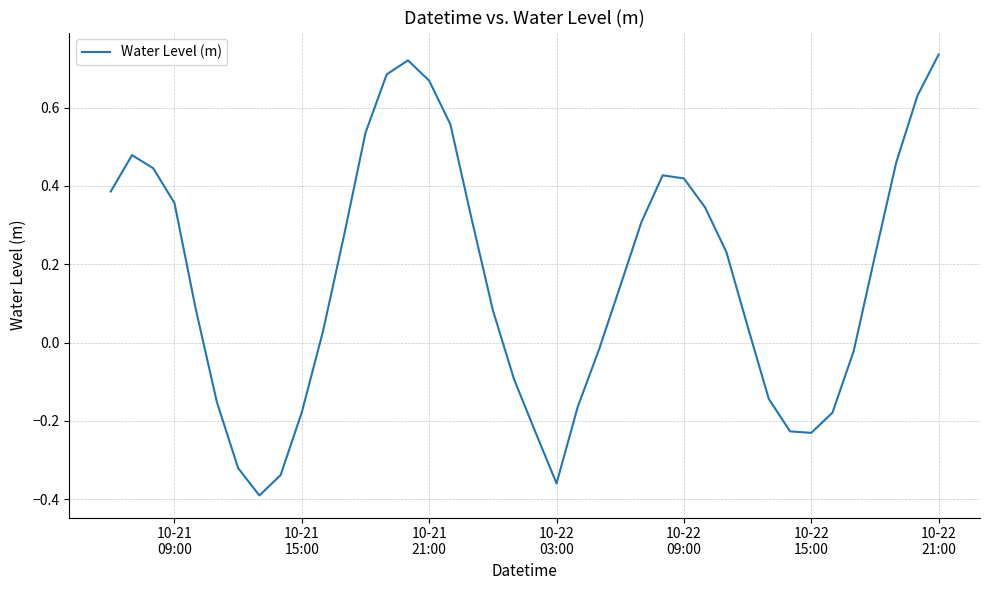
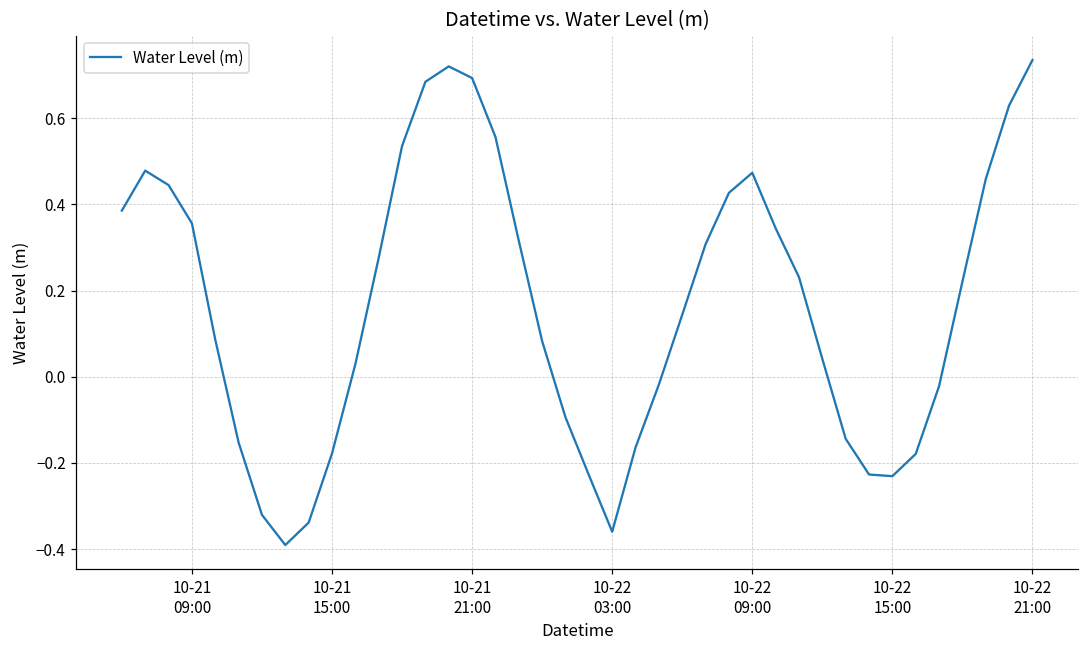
10-21 21:00: 0.67 -> 0.69
10-22 09:00: 0.42 -> 0.47
